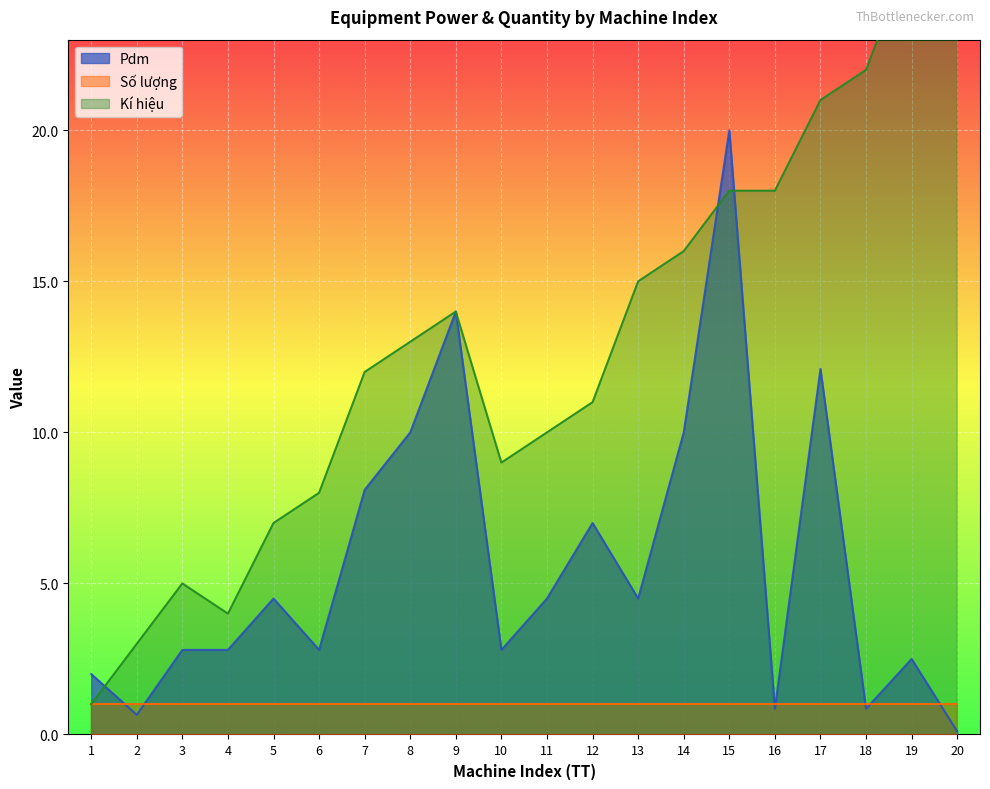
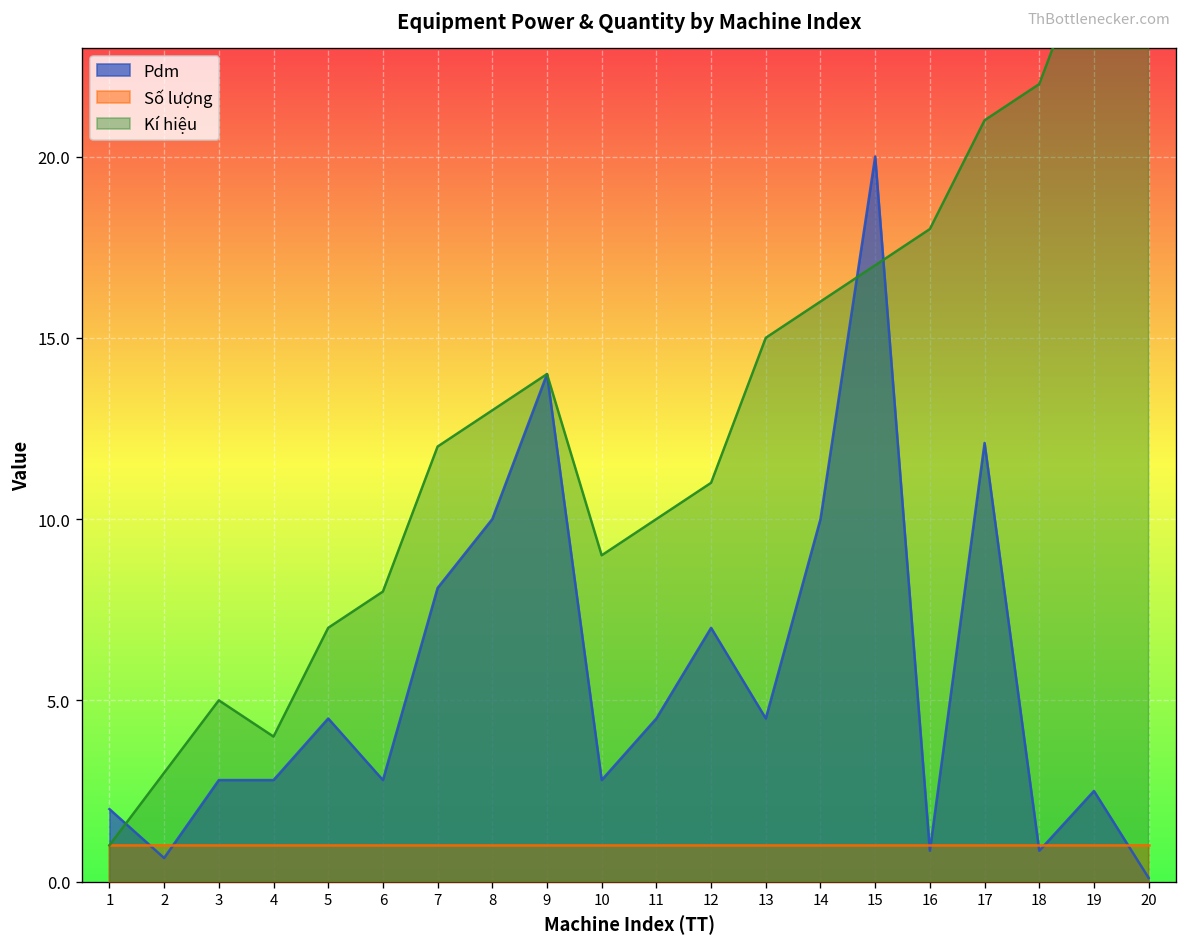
Kí hiệu, 15: 18 -> 17
